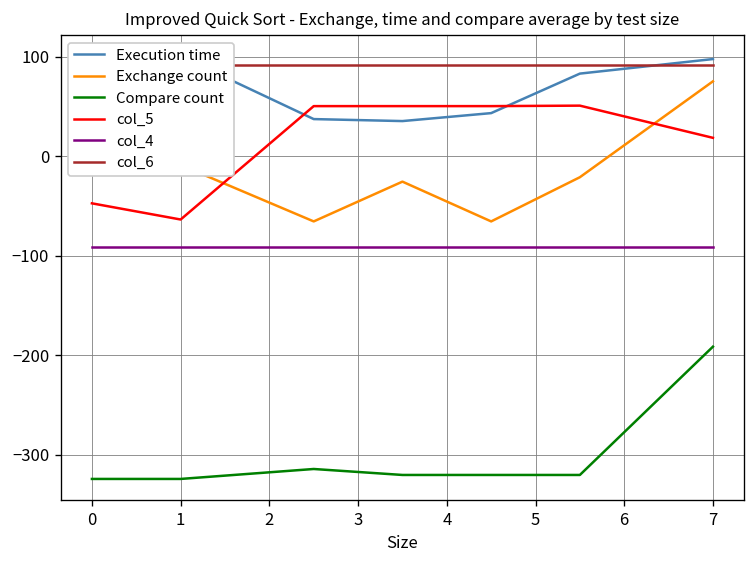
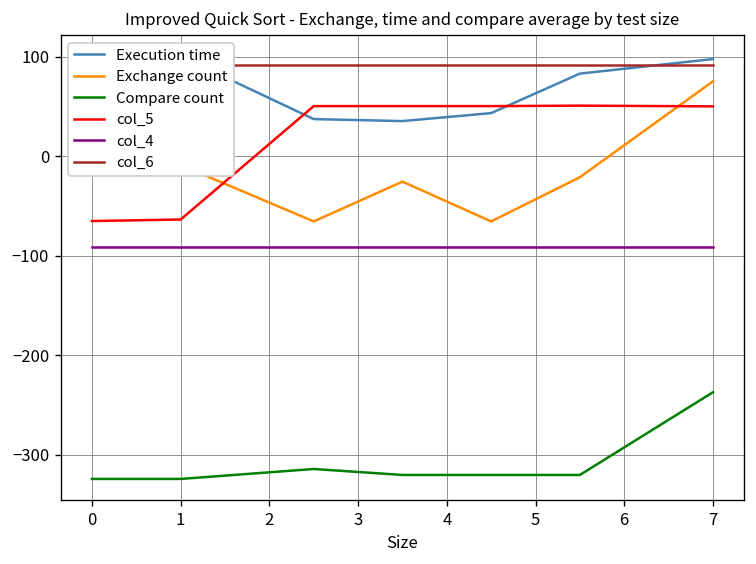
col_5, 0: -50 -> -70
Compare count, 7: -190 -> -240
col_5, 7: 20 -> 50
